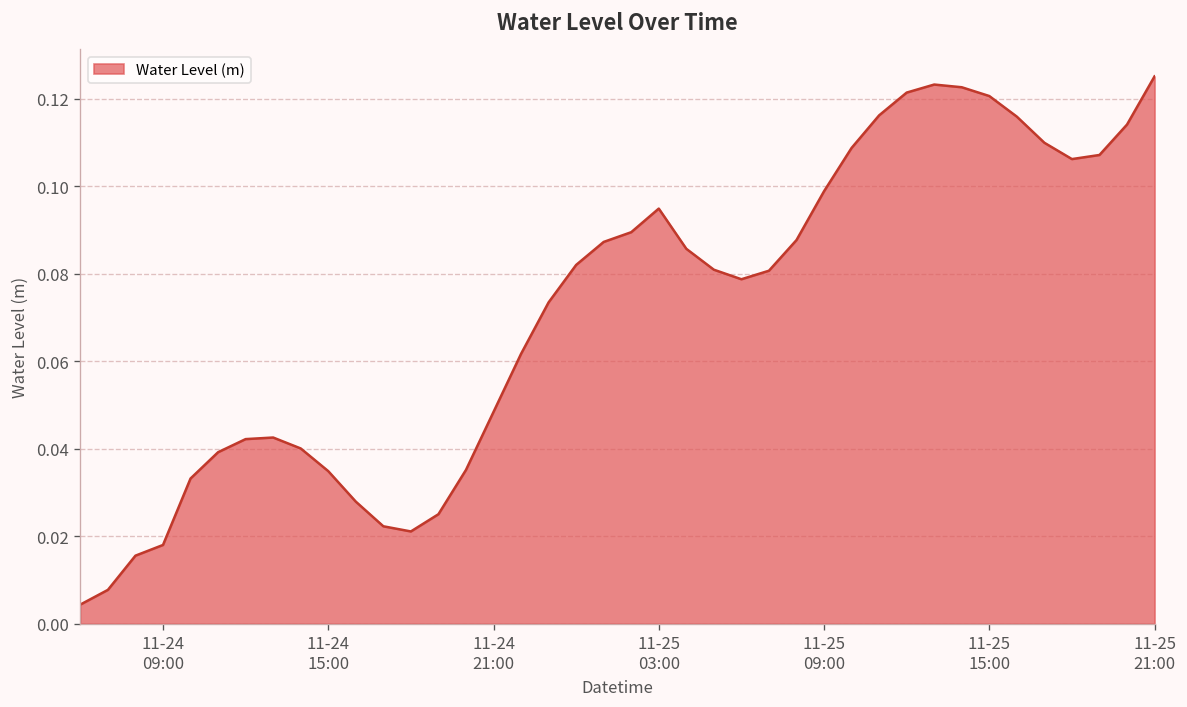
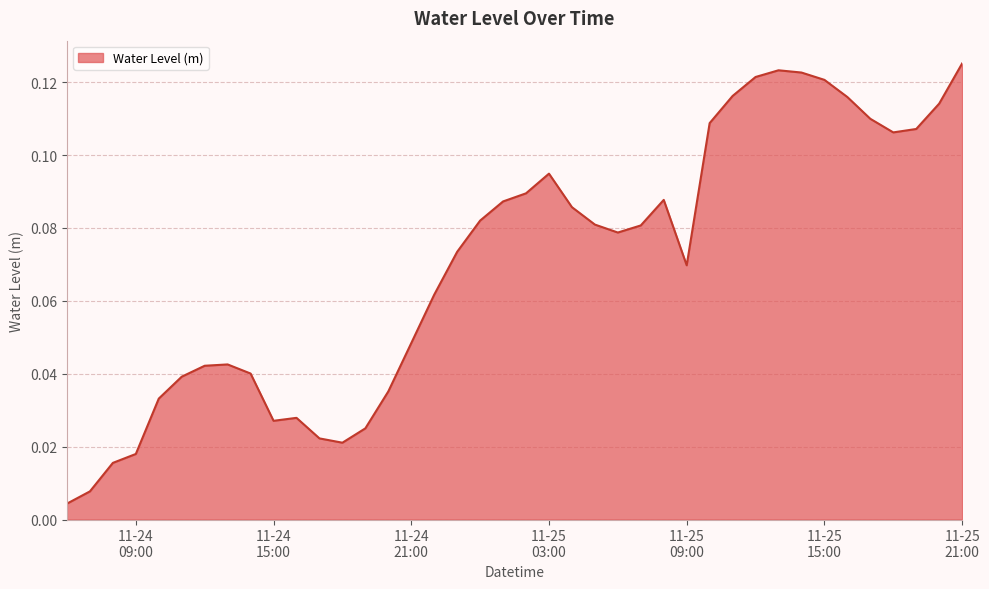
11-24 15:00: 0.035 -> 0.027
11-25 09:00: 0.099 -> 0.070
